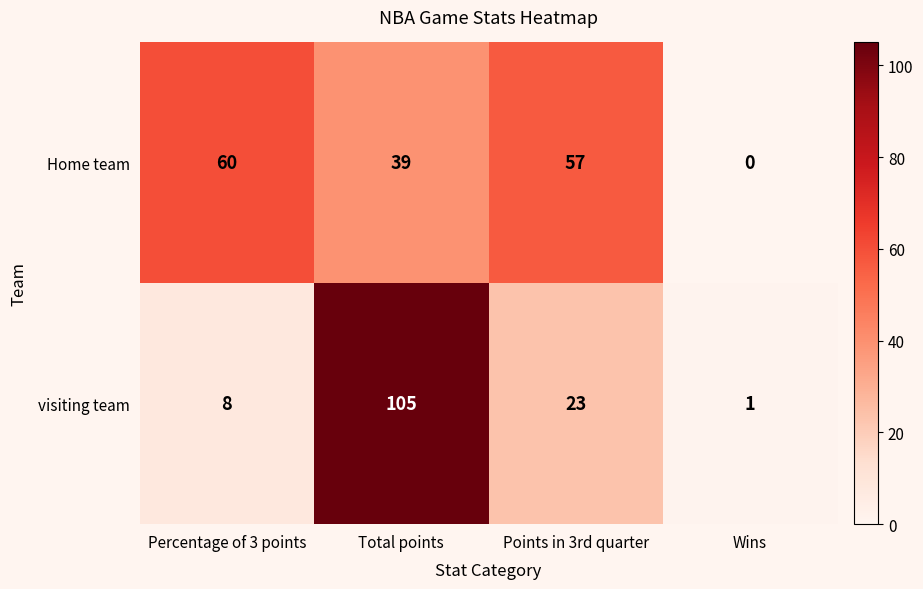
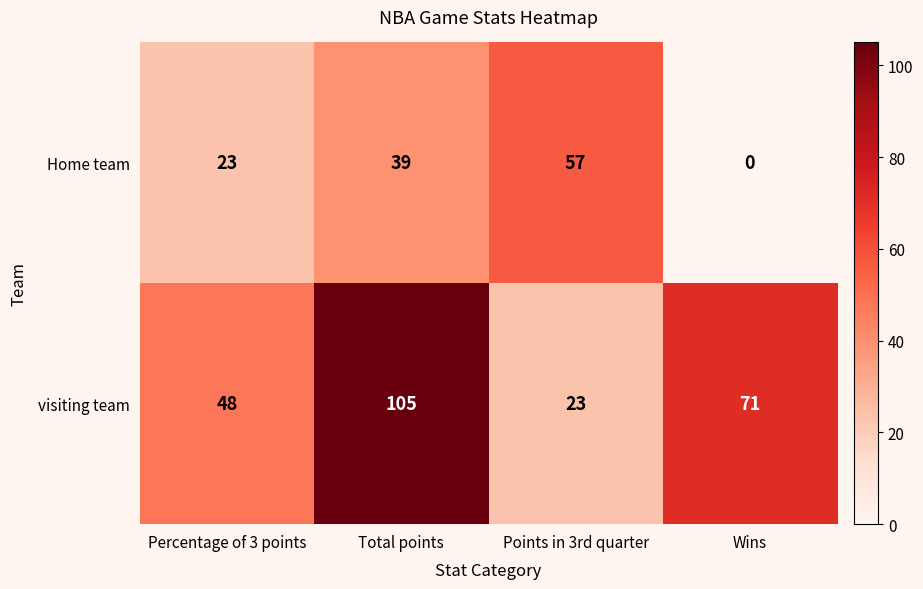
Home team, Percentage of 3 points: 60 -> 23
visiting team, Percentage of 3 points: 8 -> 48
visiting team, Wins: 1 -> 71
